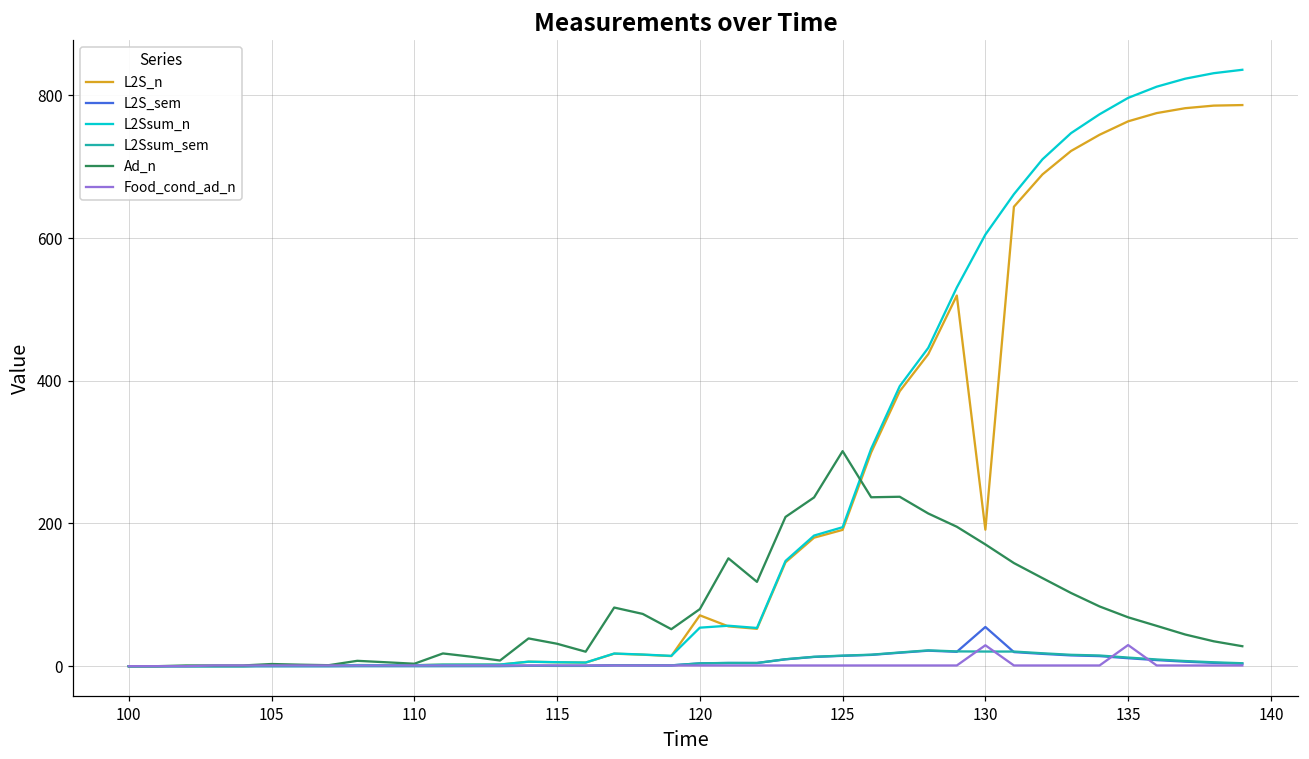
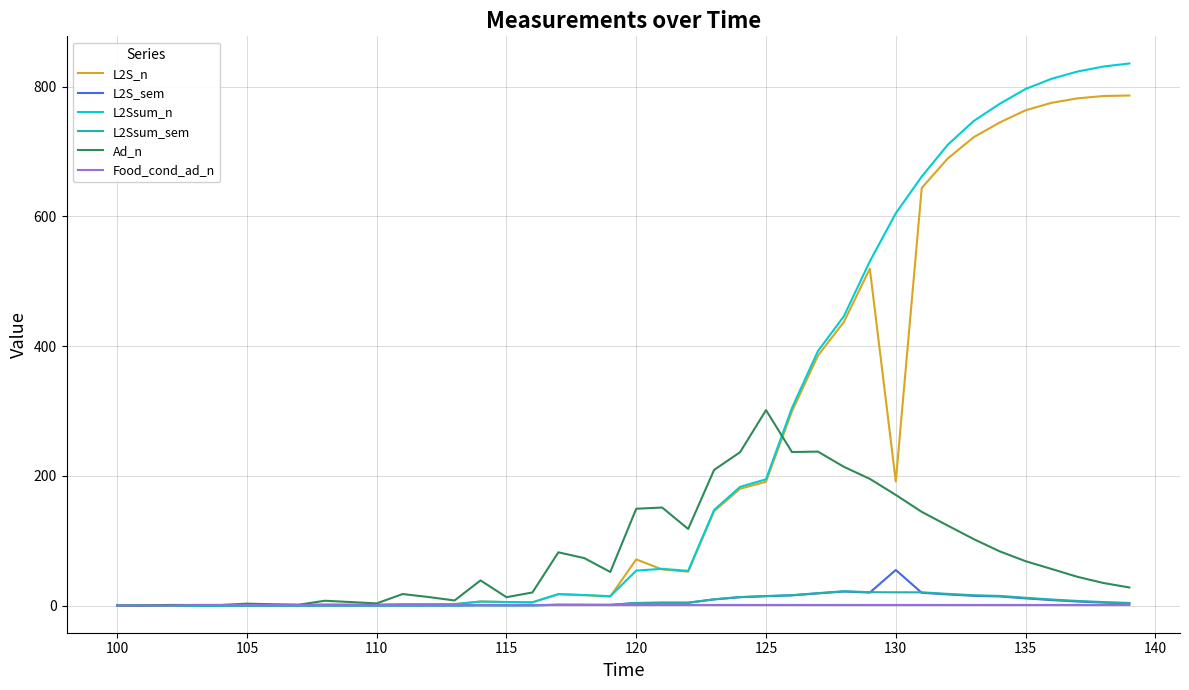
Ad_n, 115: 30 -> 10
Ad_n, 120: 80 -> 150
Food_cond_ad_n, 130: 30 -> 0
Food_cond_ad_n, 135: 30 -> 0
